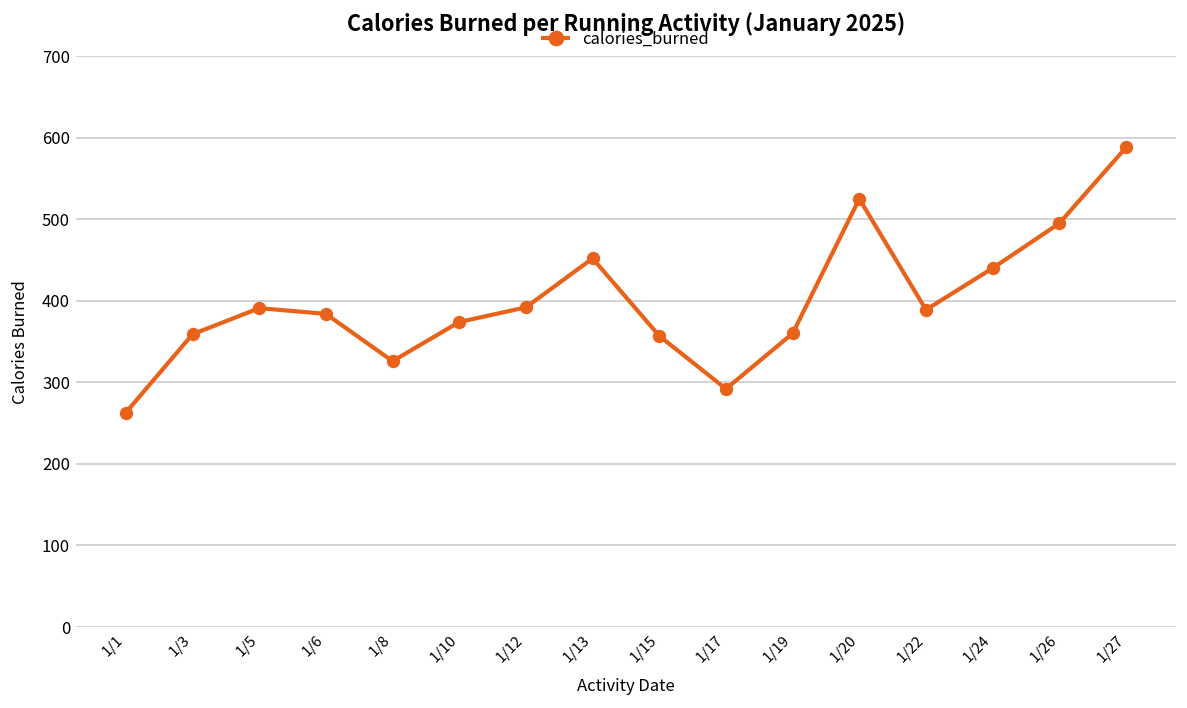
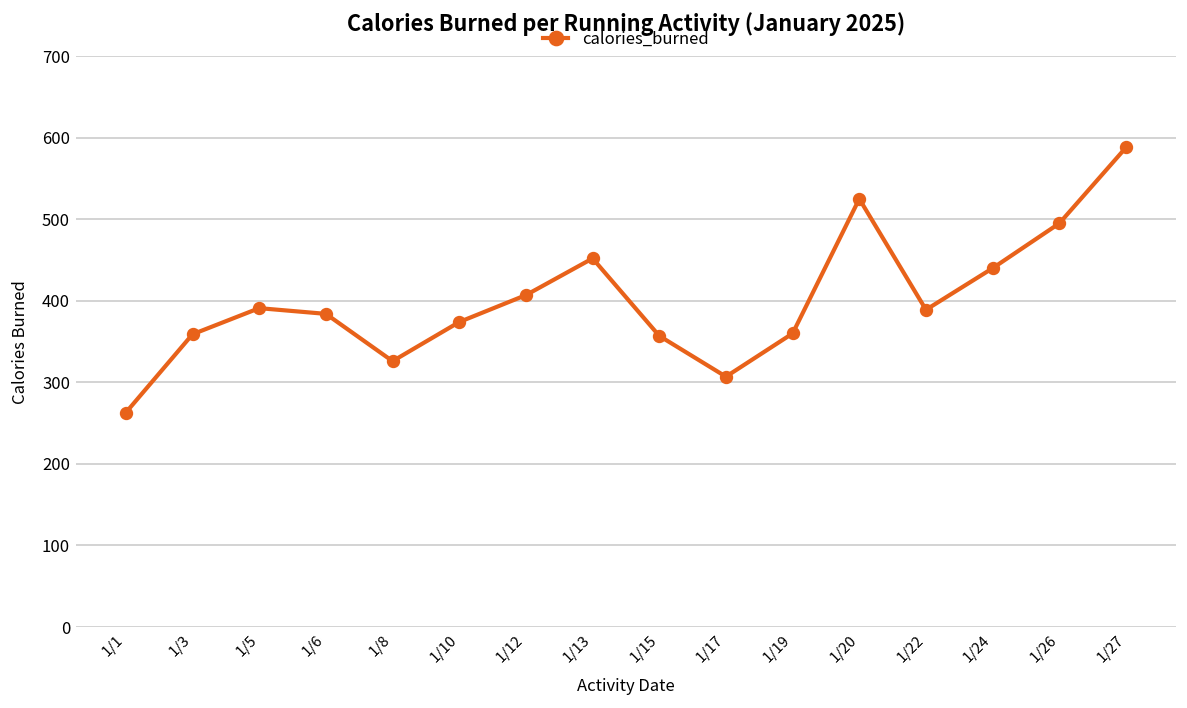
1/12: 390 -> 410
1/17: 290 -> 310
